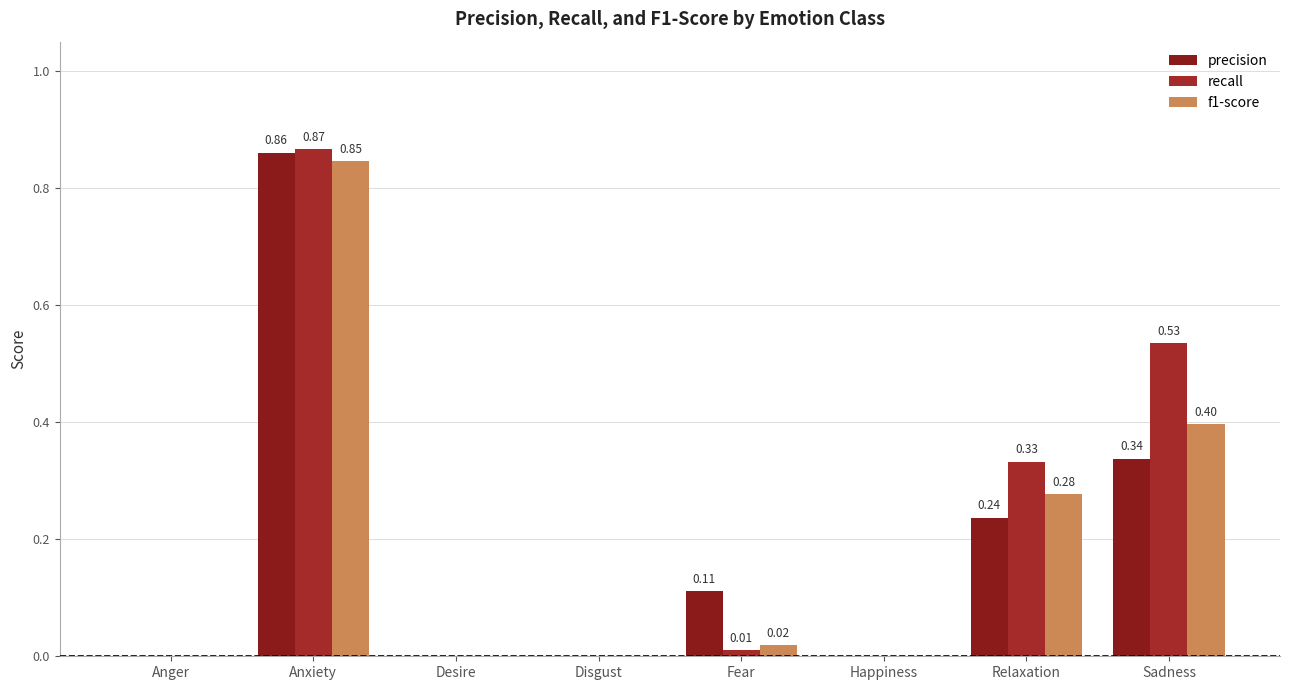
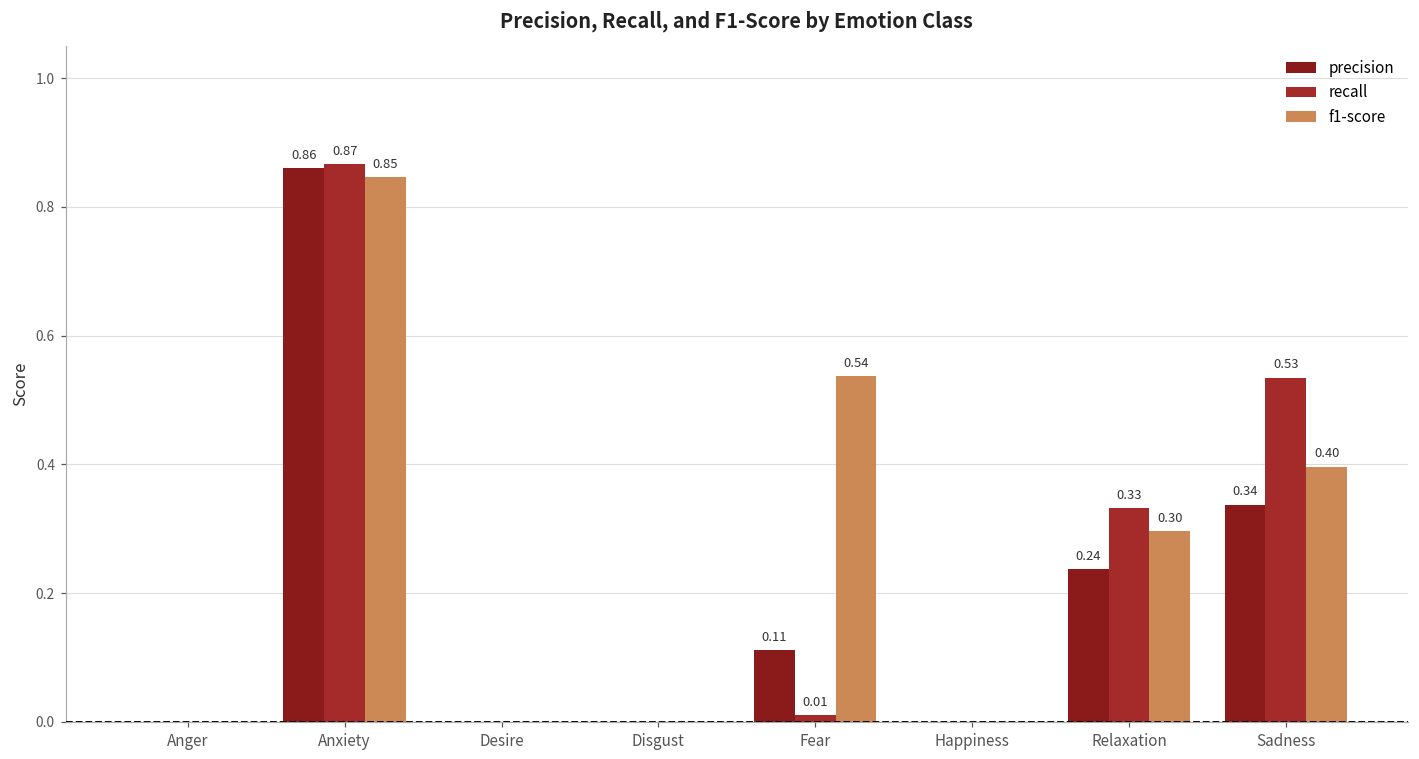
f1-score, Fear: 0.02 -> 0.54
f1-score, Relaxation: 0.28 -> 0.30
